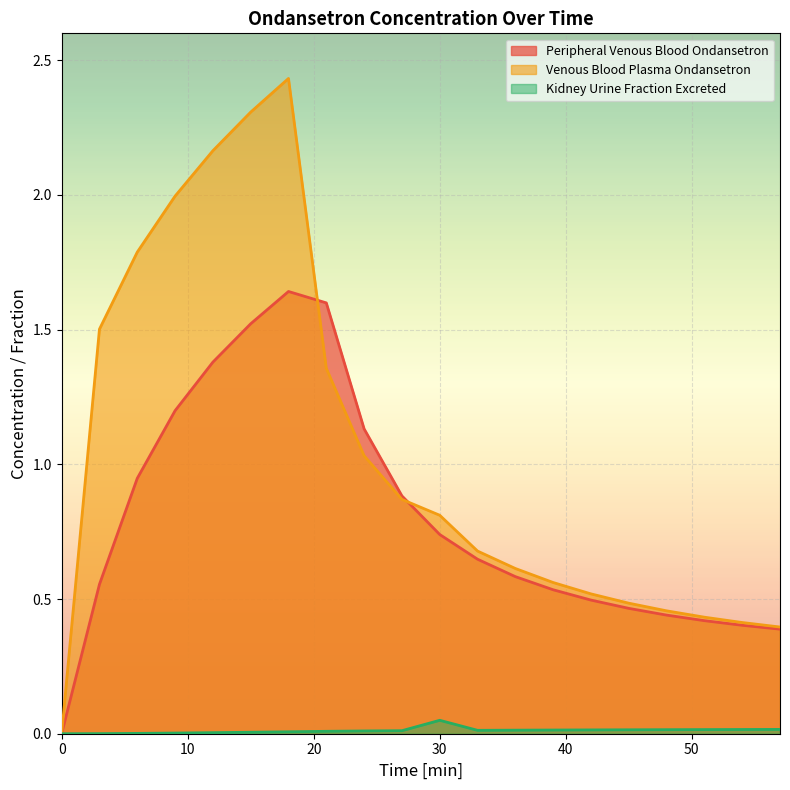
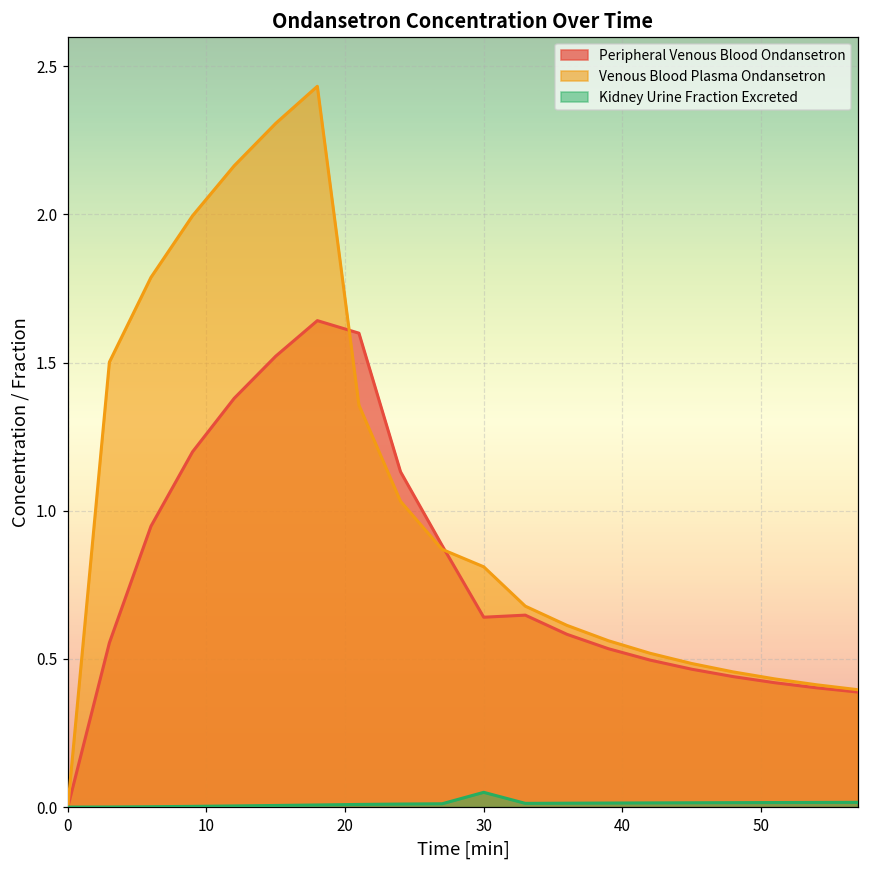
Peripheral Venous Blood Ondansetron, 30: 0.74 -> 0.64
